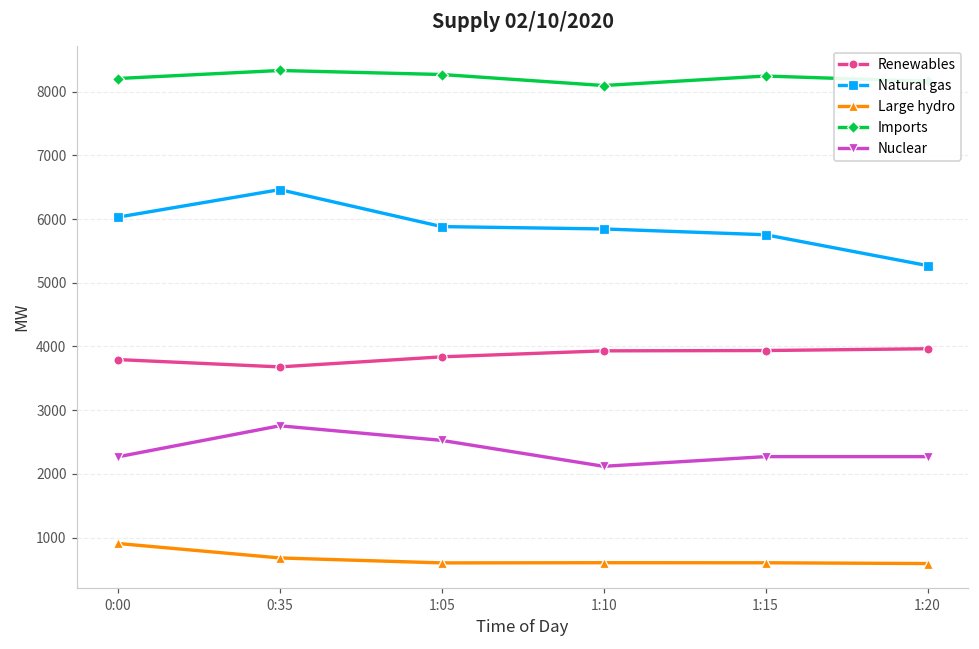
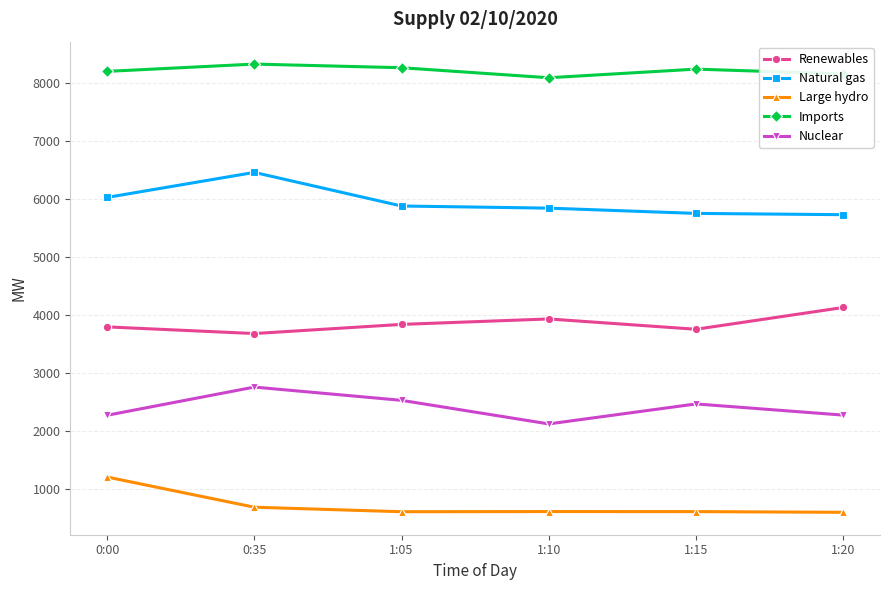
Large hydro, 0:00: 900 -> 1200
Renewables, 1:15: 3900 -> 3800
Nuclear, 1:15: 2300 -> 2500
Renewables, 1:20: 4000 -> 4100
Natural gas, 1:20: 5300 -> 5700
